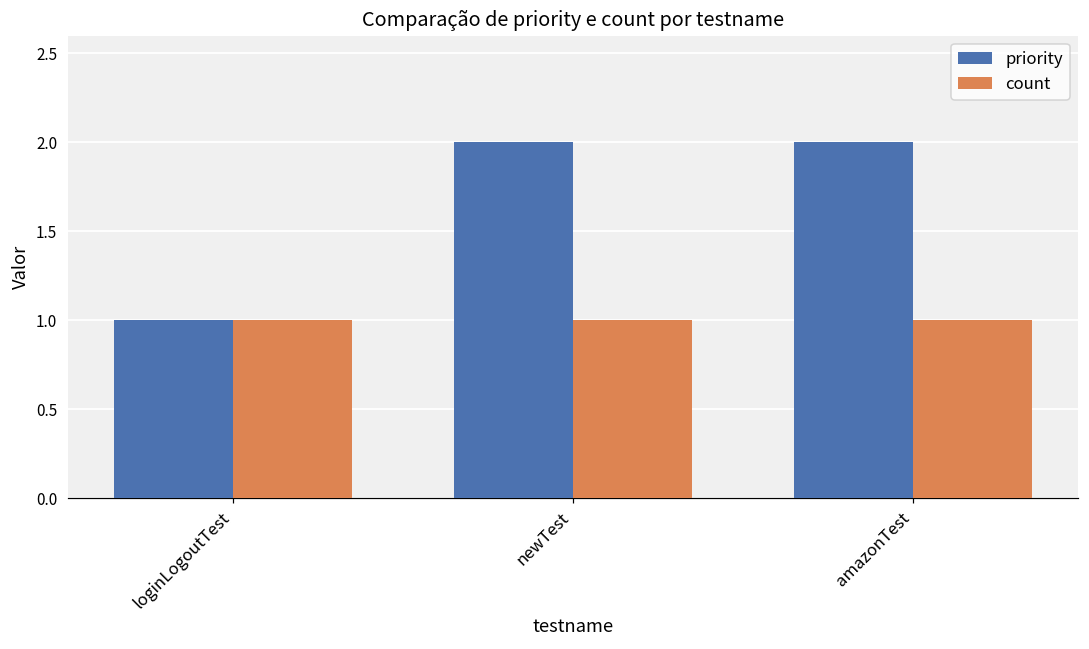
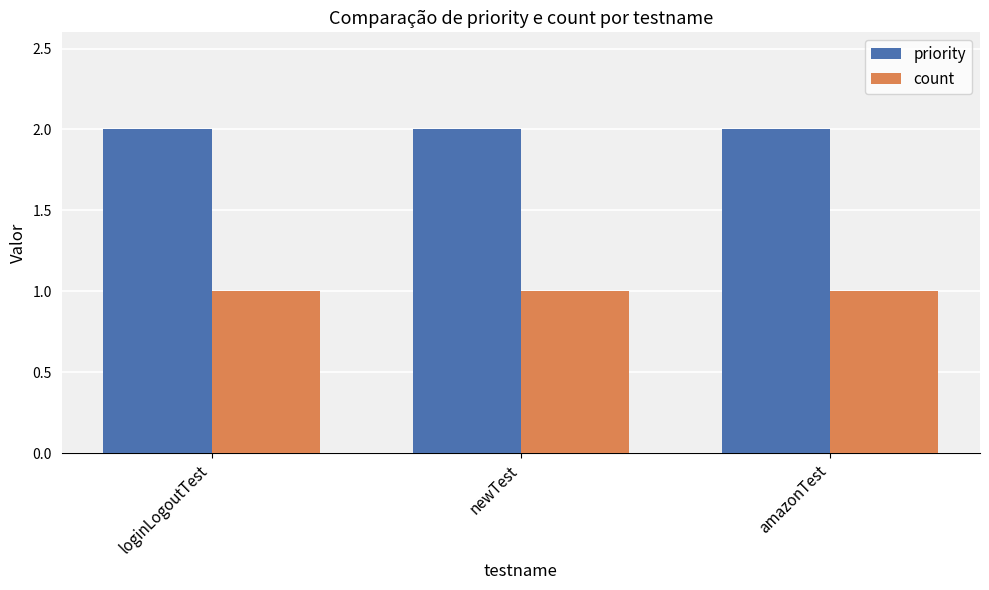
priority, loginLogoutTest: 1 -> 2
